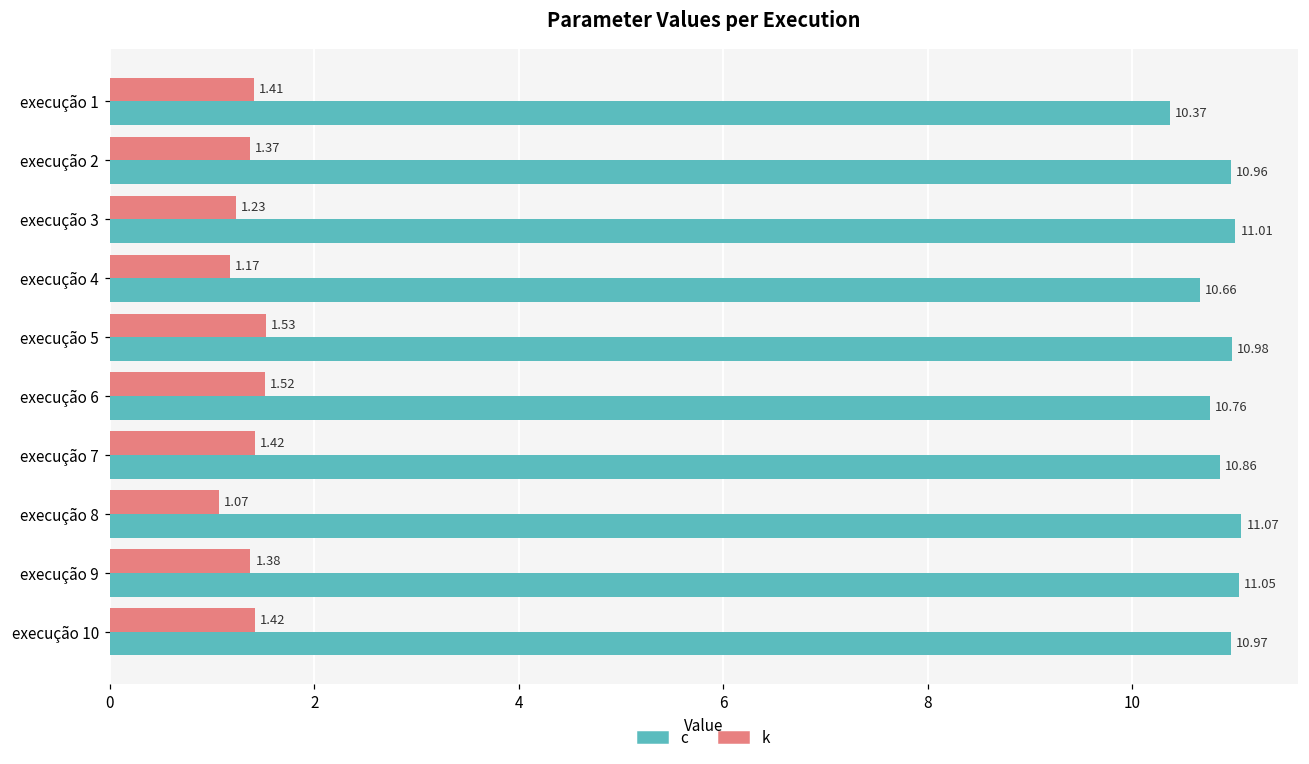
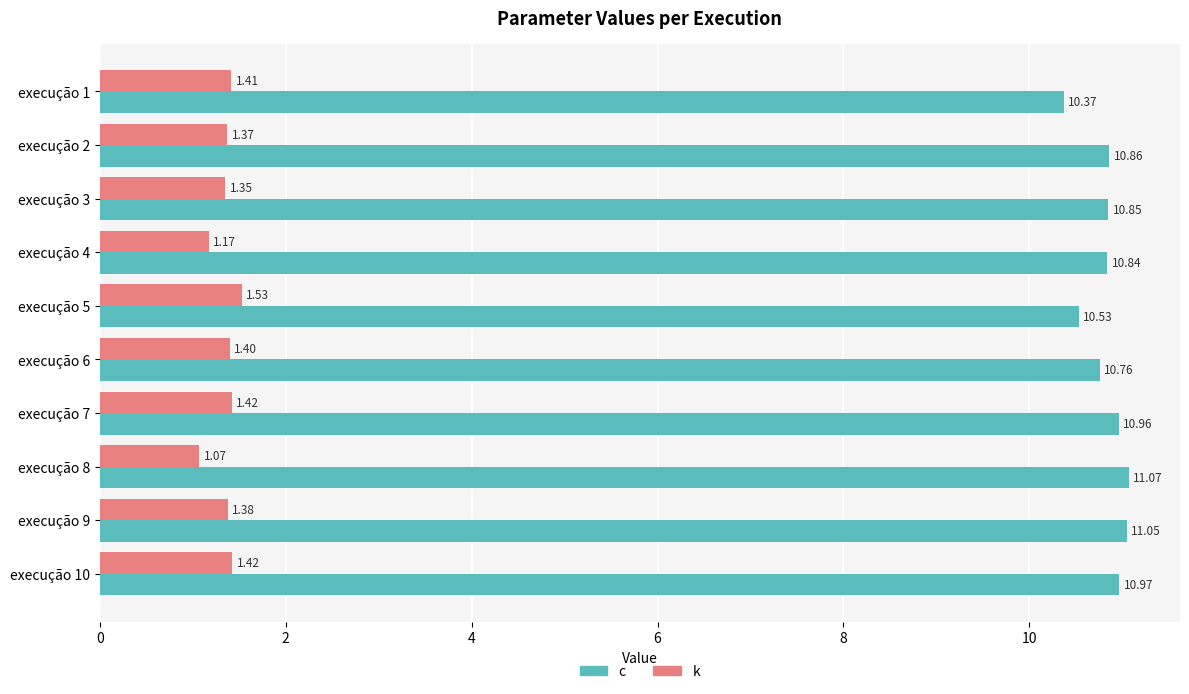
c, execução 2: 10.96 -> 10.86
k, execução 3: 1.23 -> 1.35
c, execução 3: 11.01 -> 10.85
c, execução 4: 10.66 -> 10.84
c, execução 5: 10.98 -> 10.53
k, execução 6: 1.52 -> 1.40
c, execução 7: 10.86 -> 10.96
